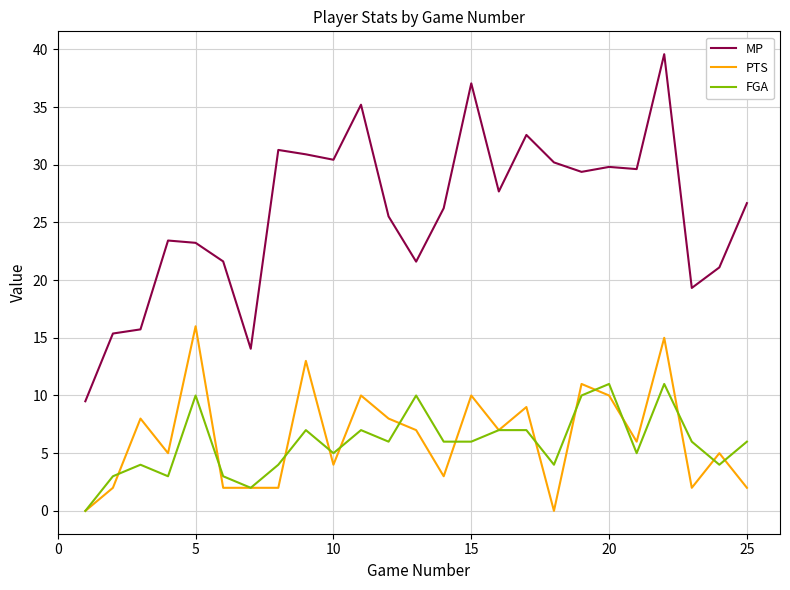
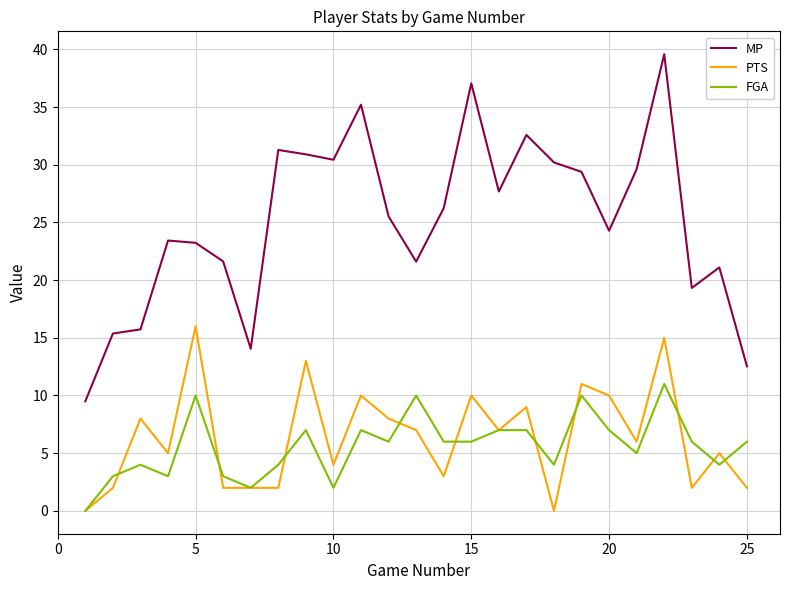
FGA, 10: 5 -> 2
MP, 20: 29.8 -> 24.3
FGA, 20: 11 -> 7
MP, 25: 26.7 -> 12.5
